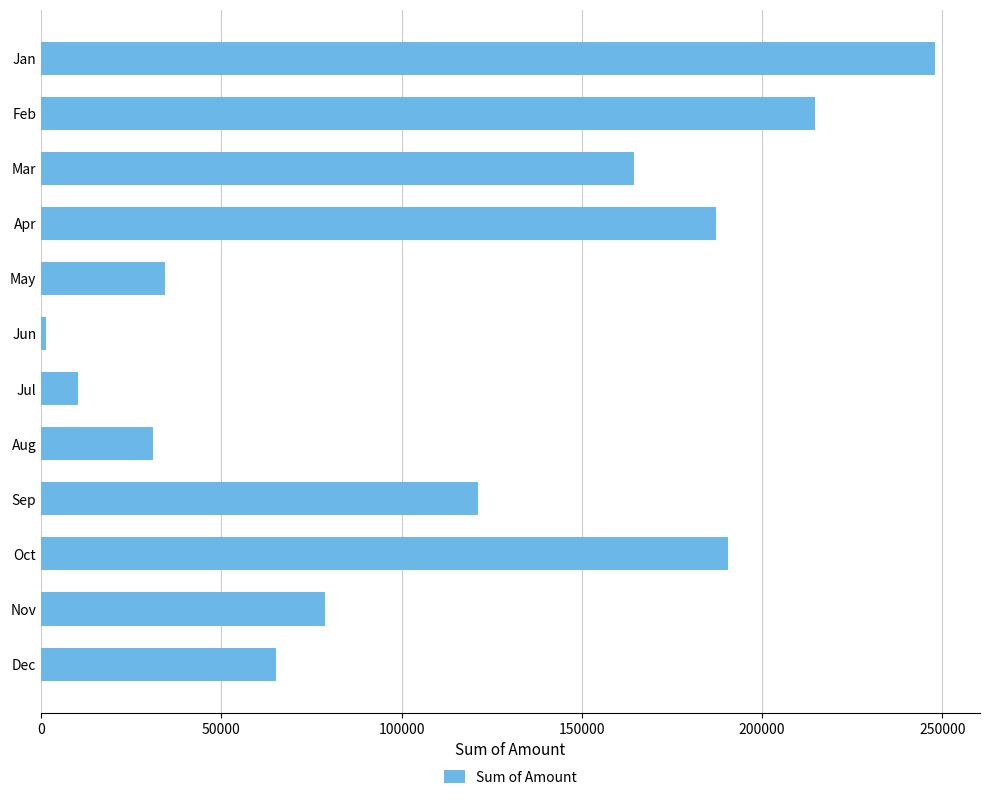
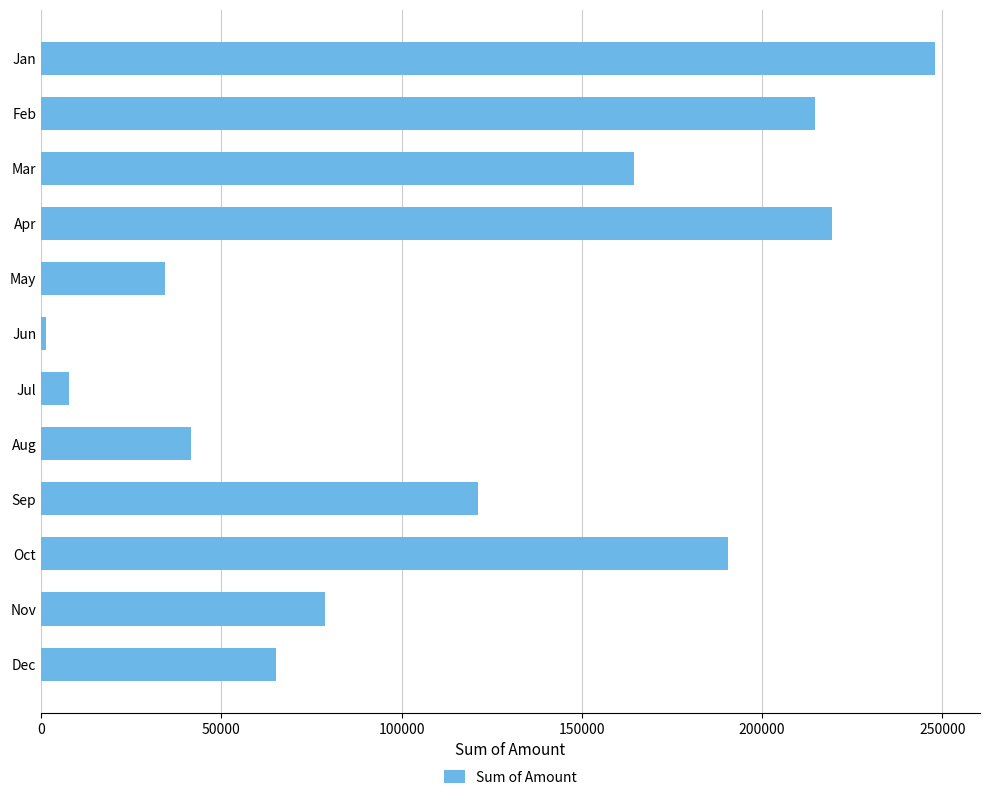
Apr: 187000 -> 219000
Jul: 10000 -> 8000
Aug: 31000 -> 41000
